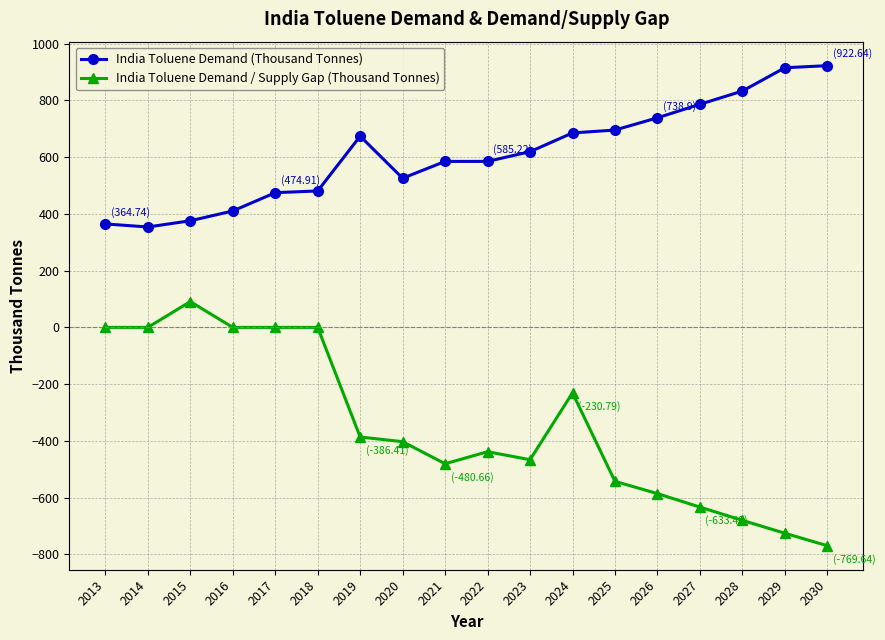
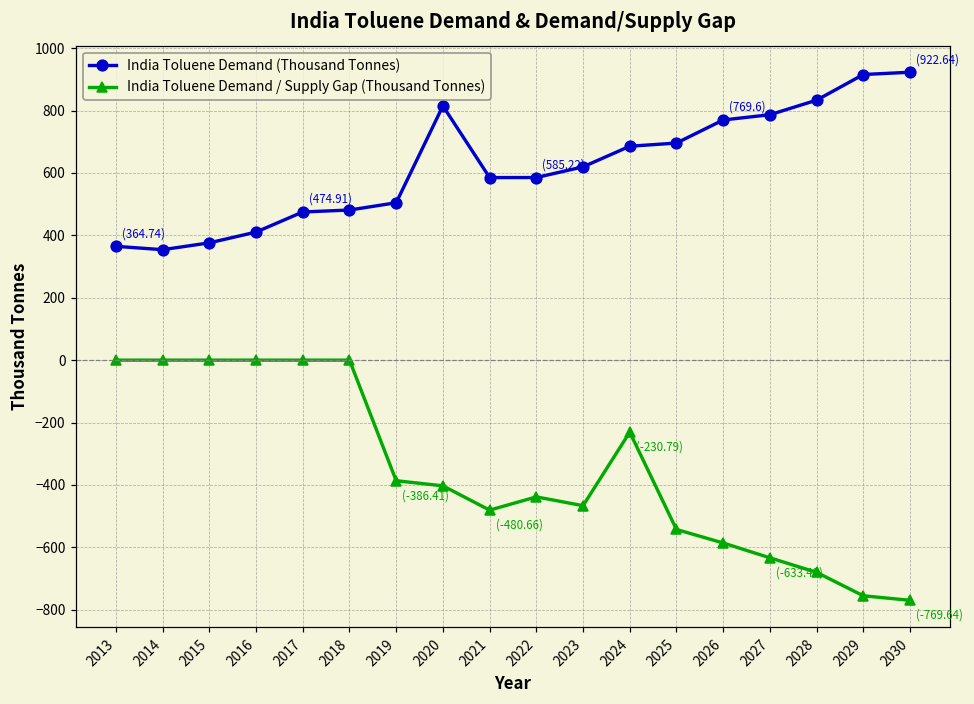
India Toluene Demand / Supply Gap (Thousand Tonnes), 2015: 90 -> 0
India Toluene Demand (Thousand Tonnes), 2019: 670 -> 500
India Toluene Demand (Thousand Tonnes), 2020: 530 -> 810
India Toluene Demand (Thousand Tonnes), 2026: (738.9) -> (769.6)
India Toluene Demand / Supply Gap (Thousand Tonnes), 2029: -730 -> -760
